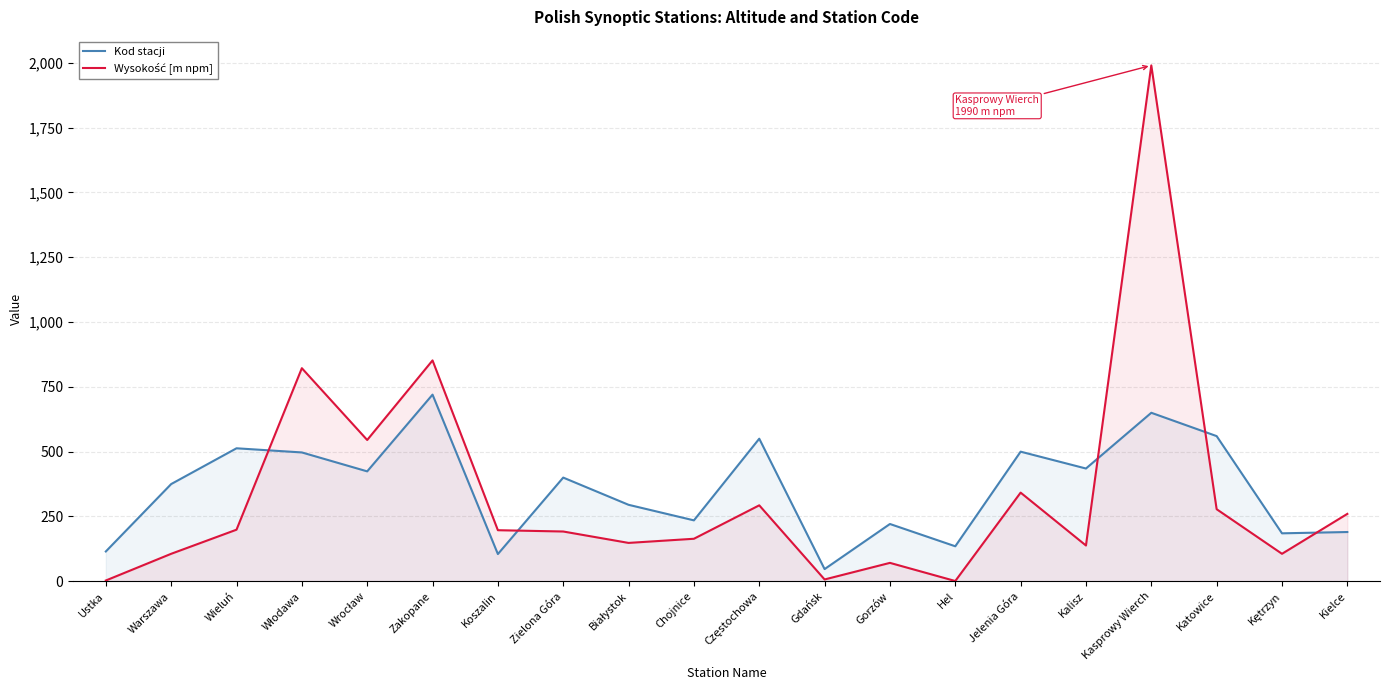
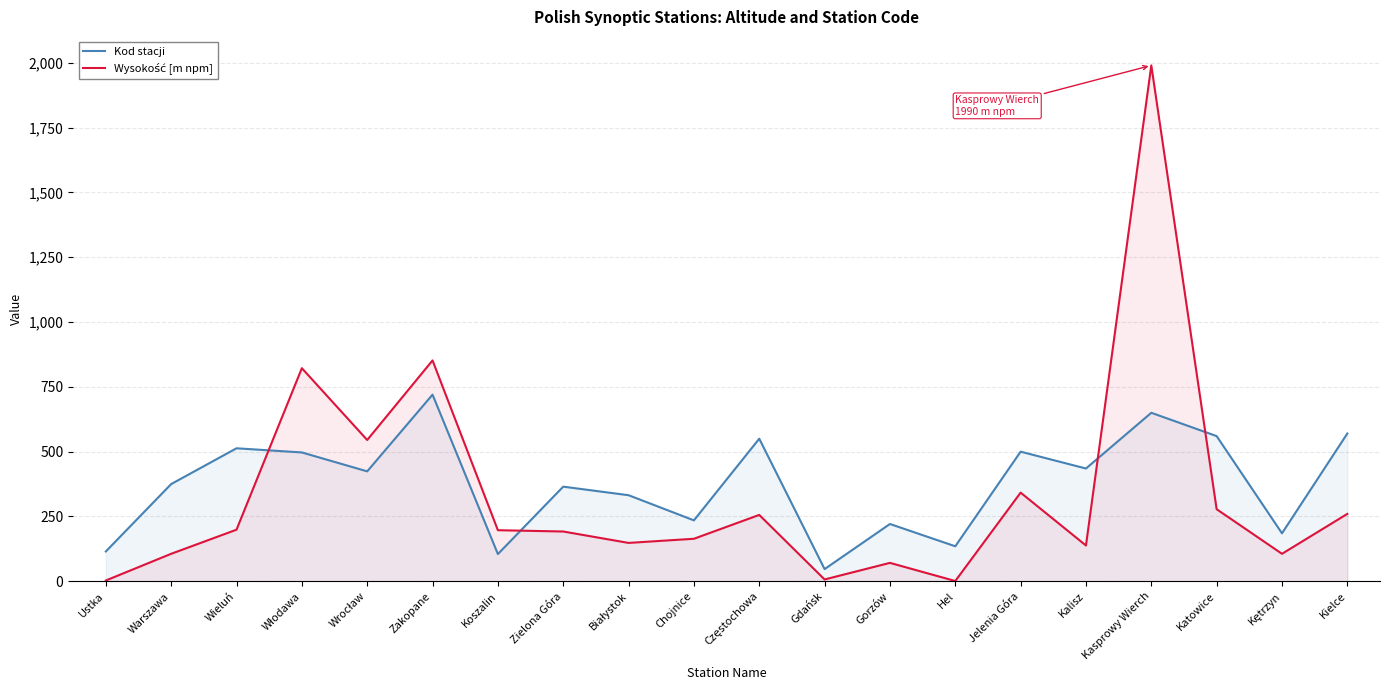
Kod stacji, Zielona Góra: 400 -> 370
Kod stacji, Białystok: 300 -> 330
Wysokość [m npm], Częstochowa: 290 -> 260
Kod stacji, Kielce: 190 -> 570
